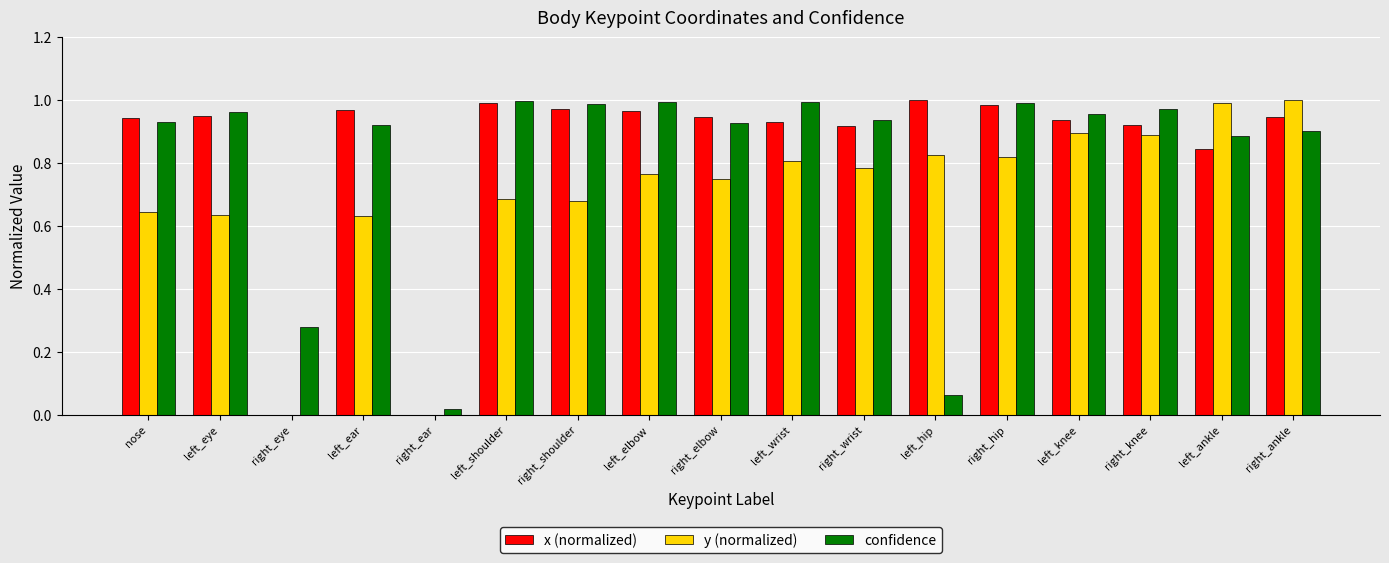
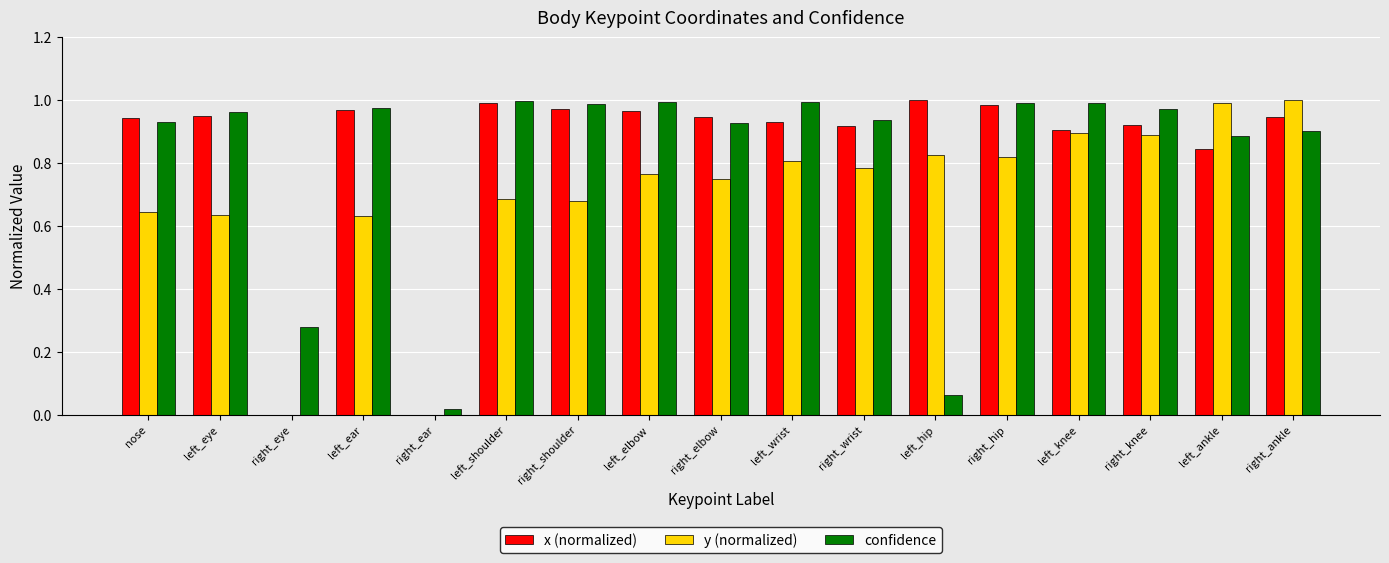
confidence, left_ear: 0.92 -> 0.98
x (normalized), left_knee: 0.94 -> 0.90
confidence, left_knee: 0.96 -> 0.99
